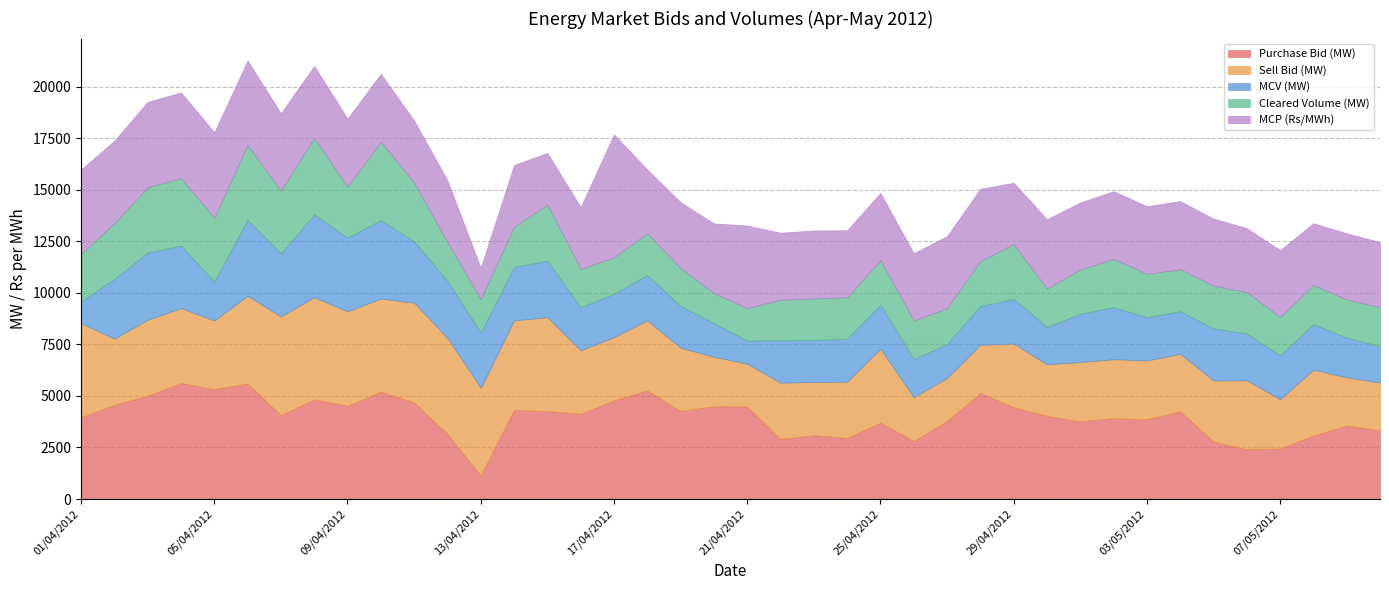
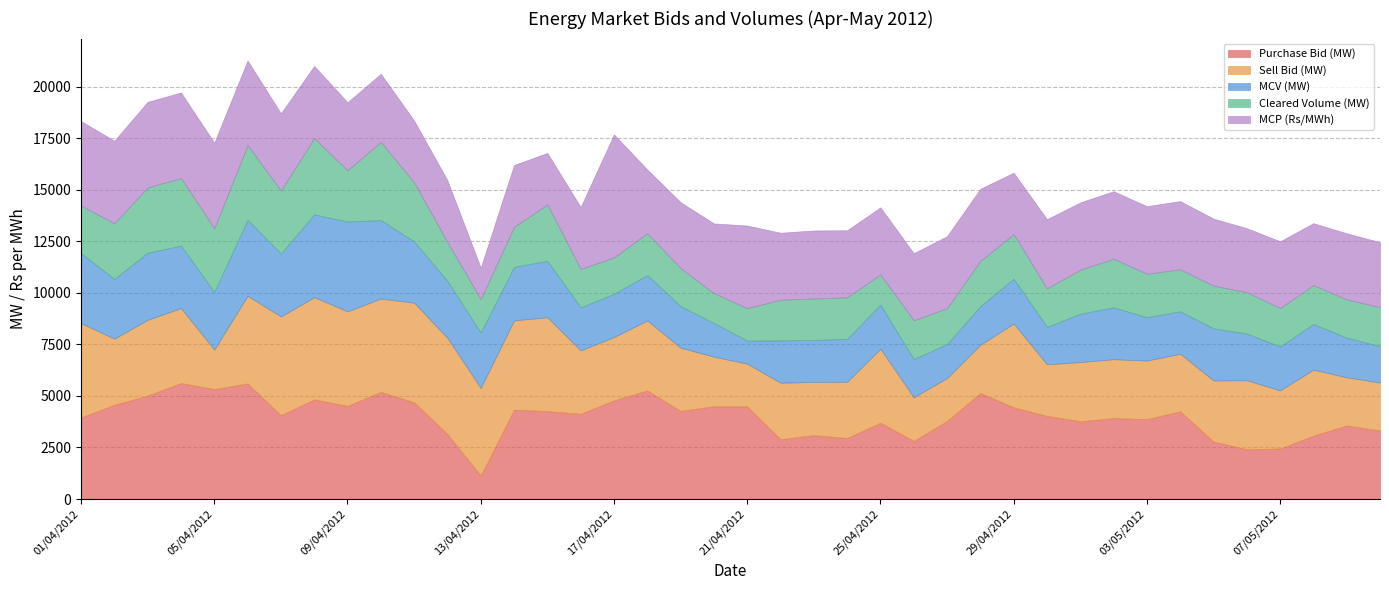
MCV (MW), 01/04/2012: 1100 -> 3400
Sell Bid (MW), 05/04/2012: 3300 -> 1900
MCV (MW), 05/04/2012: 1900 -> 2800
MCV (MW), 09/04/2012: 3600 -> 4400
Cleared Volume (MW), 25/04/2012: 2200 -> 1500
Sell Bid (MW), 29/04/2012: 3100 -> 4100
Cleared Volume (MW), 29/04/2012: 2600 -> 2200
Sell Bid (MW), 07/05/2012: 2400 -> 2800
